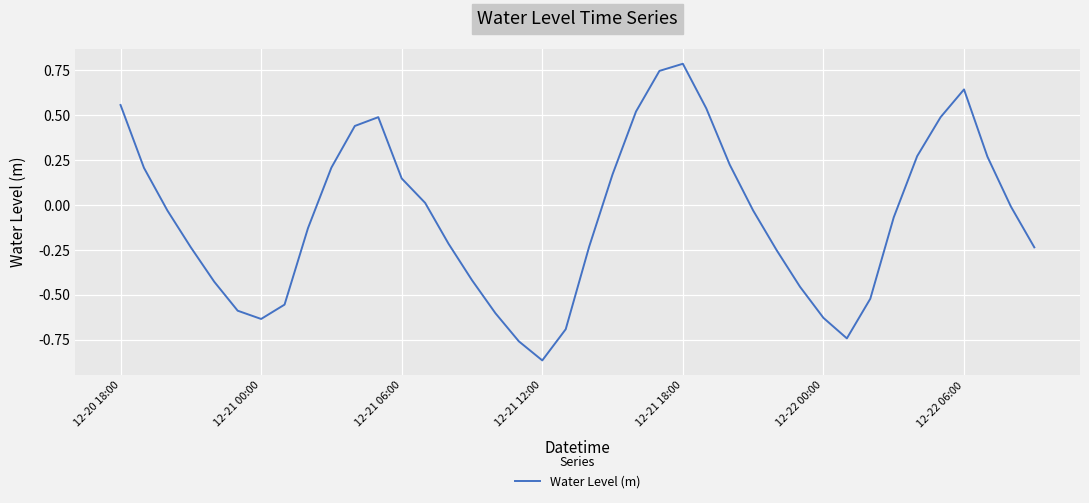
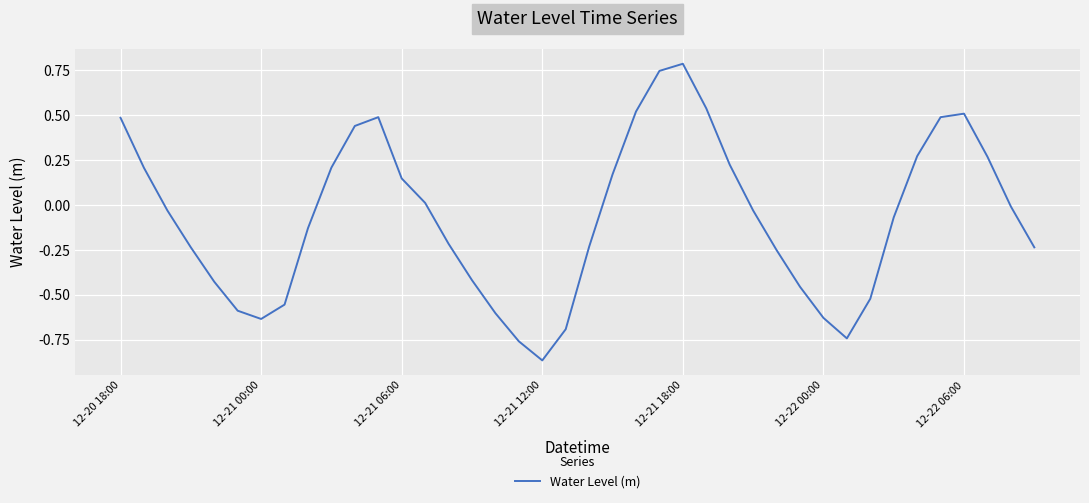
12-20 18:00: 0.56 -> 0.49
12-22 06:00: 0.64 -> 0.51
